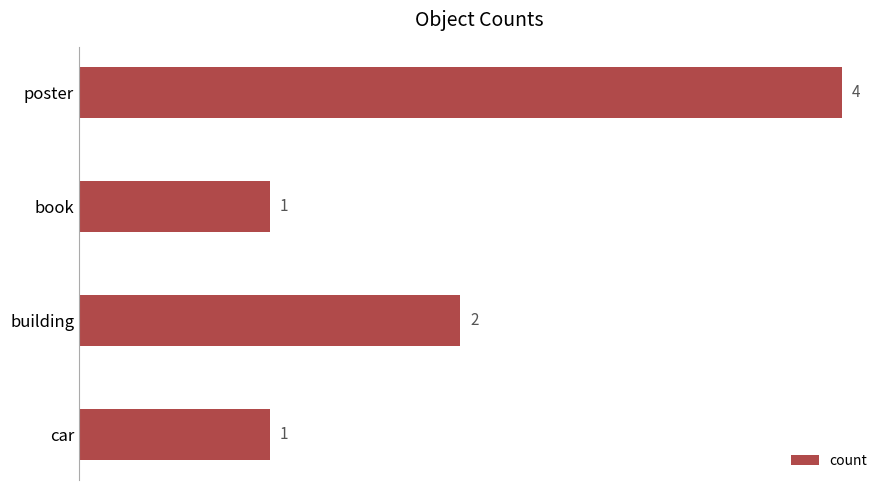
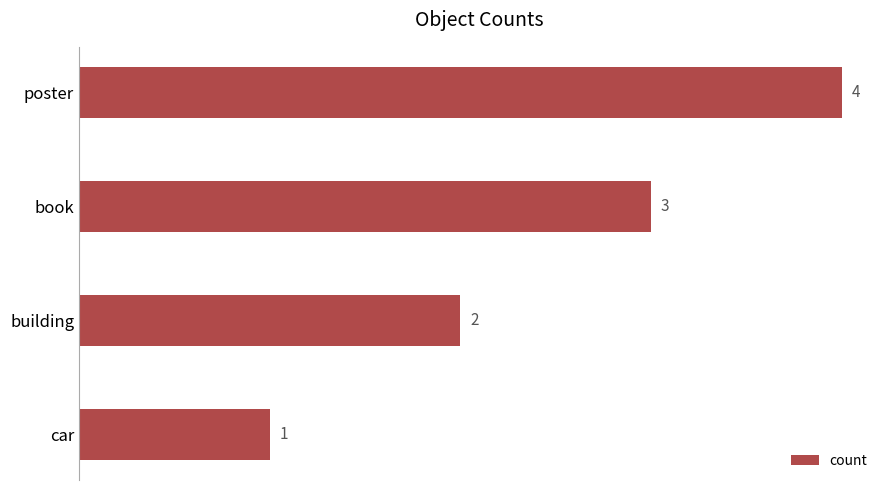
book: 1 -> 3
